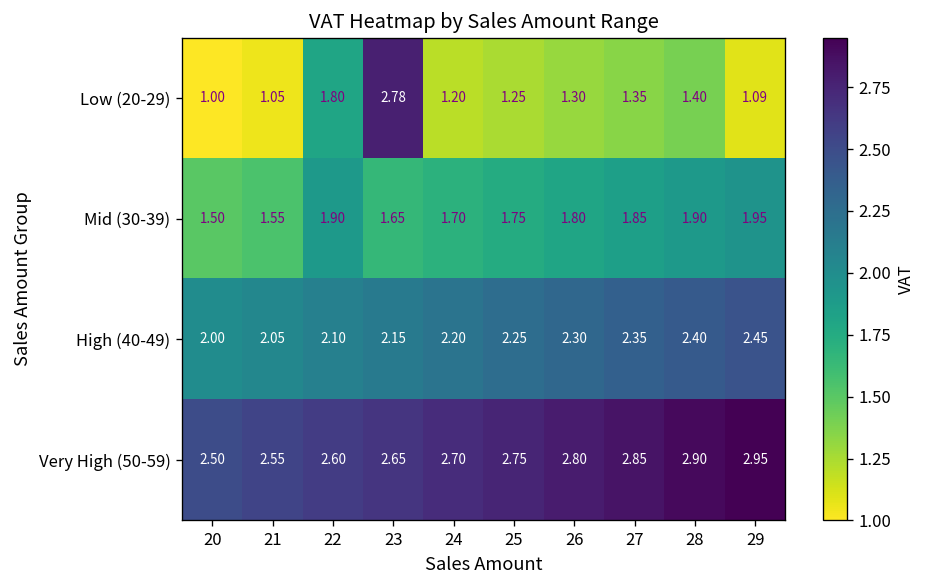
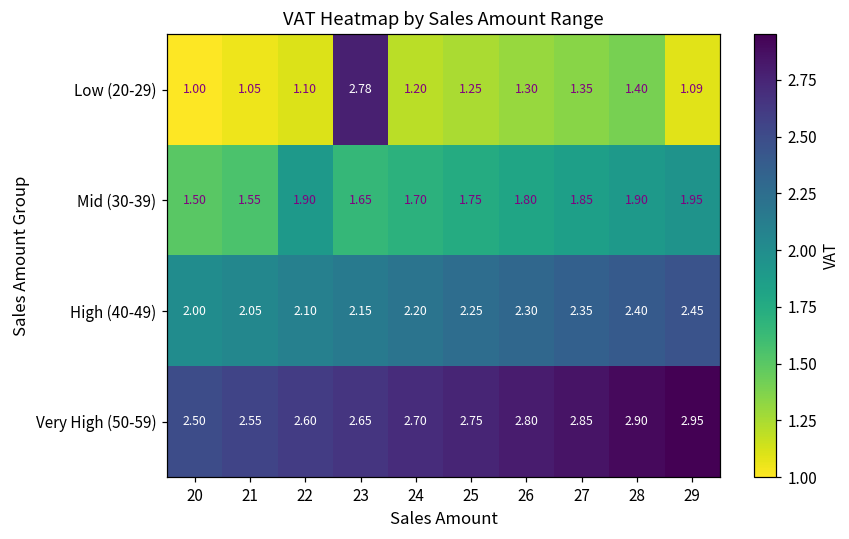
Low (20-29), 22: 1.80 -> 1.10
